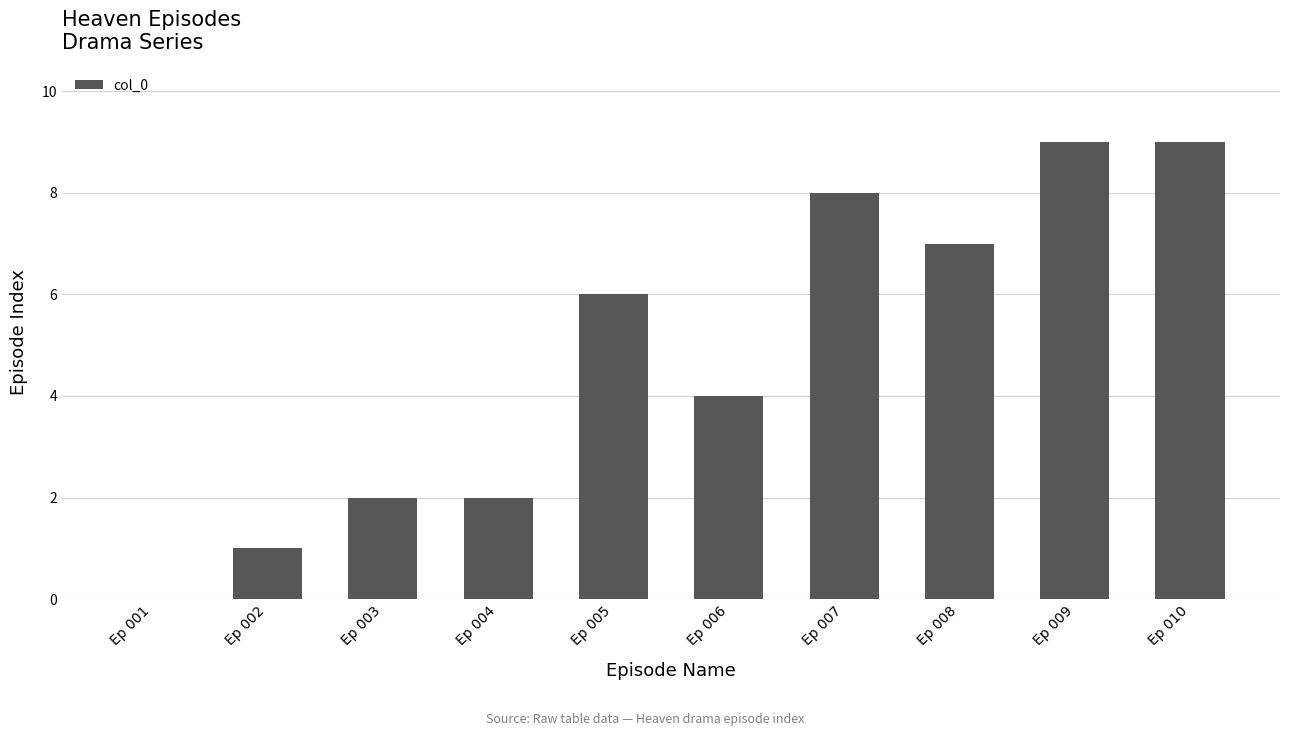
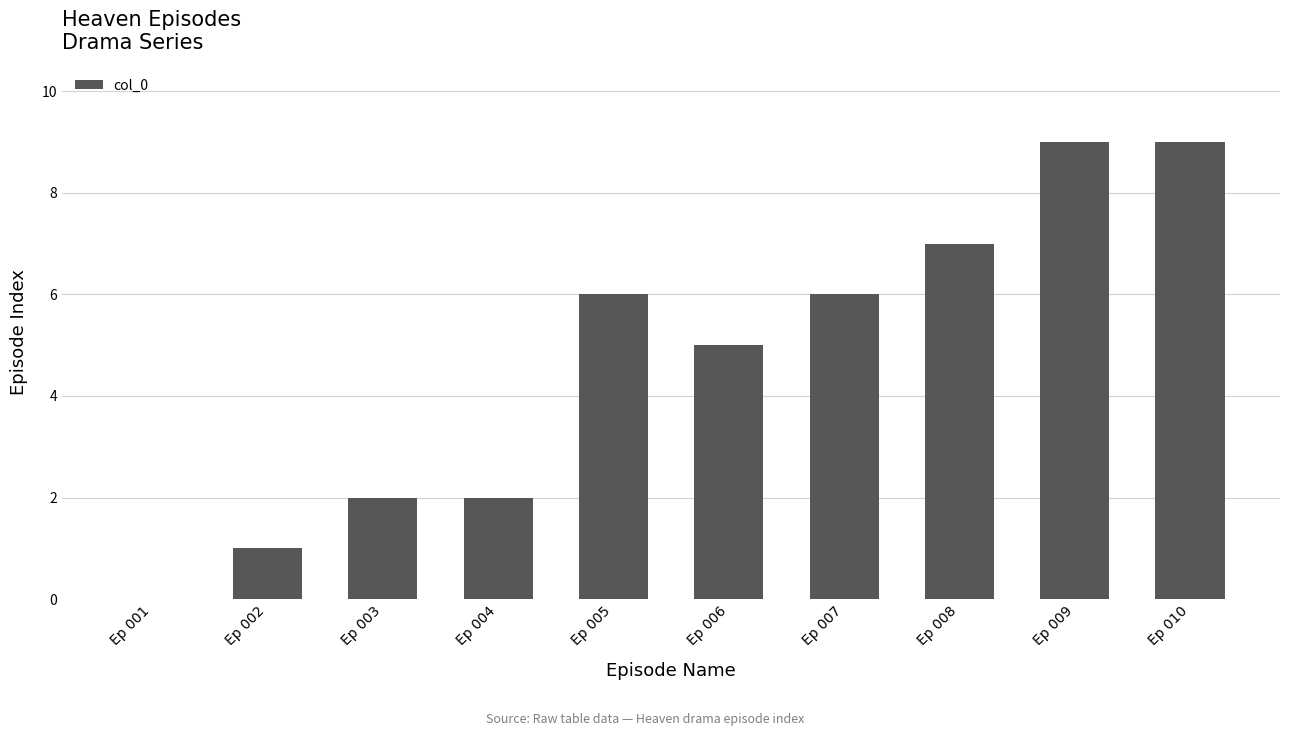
Ep 006: 4 -> 5
Ep 007: 8 -> 6
